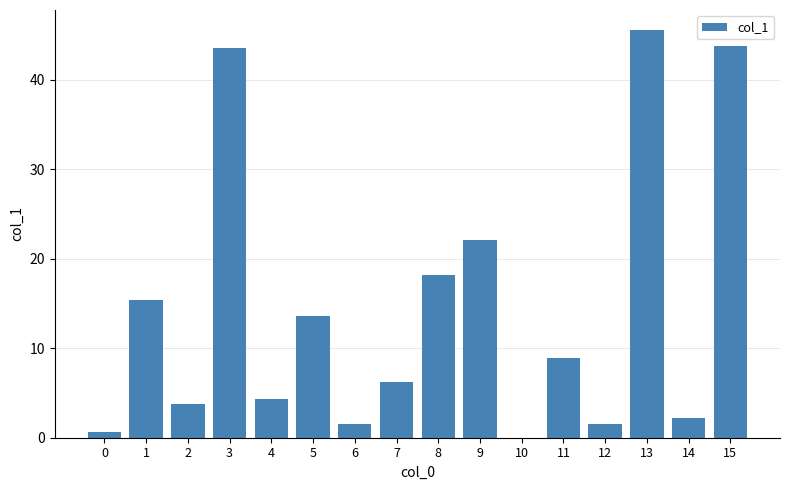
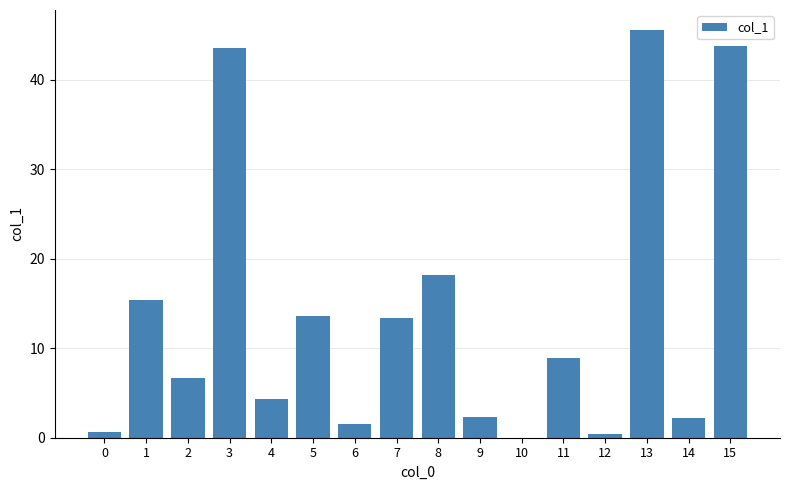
2: 4 -> 7
7: 6 -> 13
9: 22 -> 2
12: 2 -> 0
